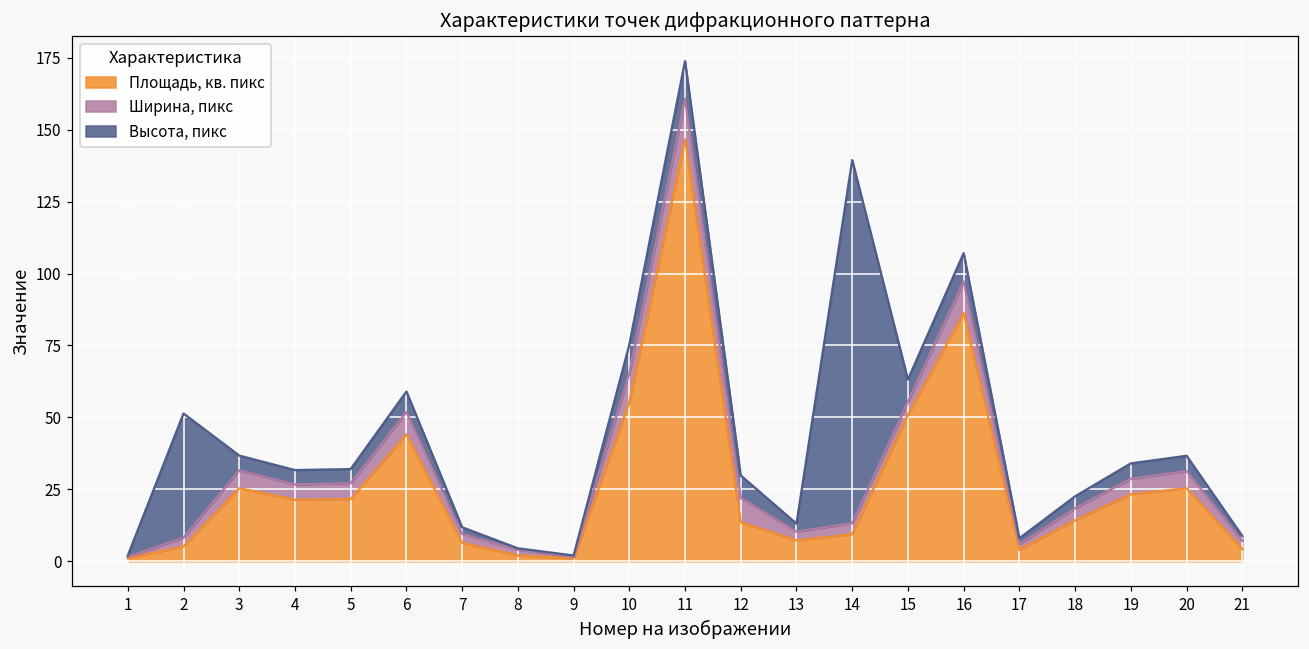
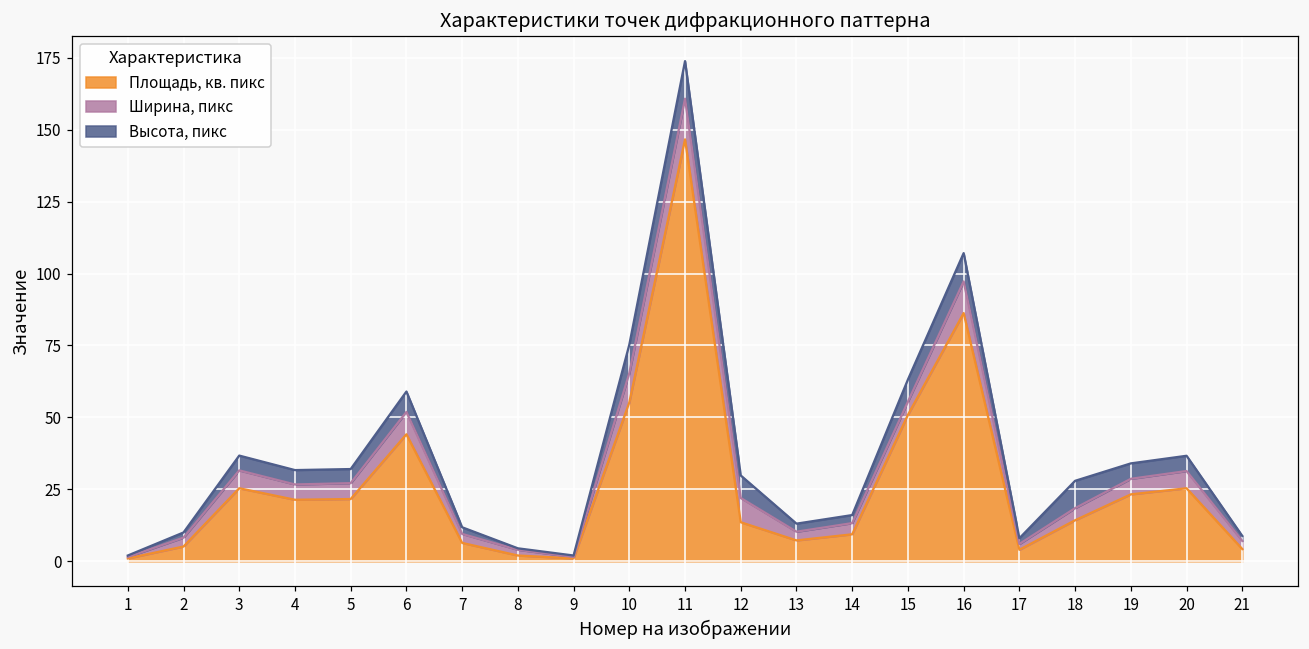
Высота, пикс, 2: 43 -> 2
Высота, пикс, 14: 126 -> 3
Высота, пикс, 18: 4 -> 9
